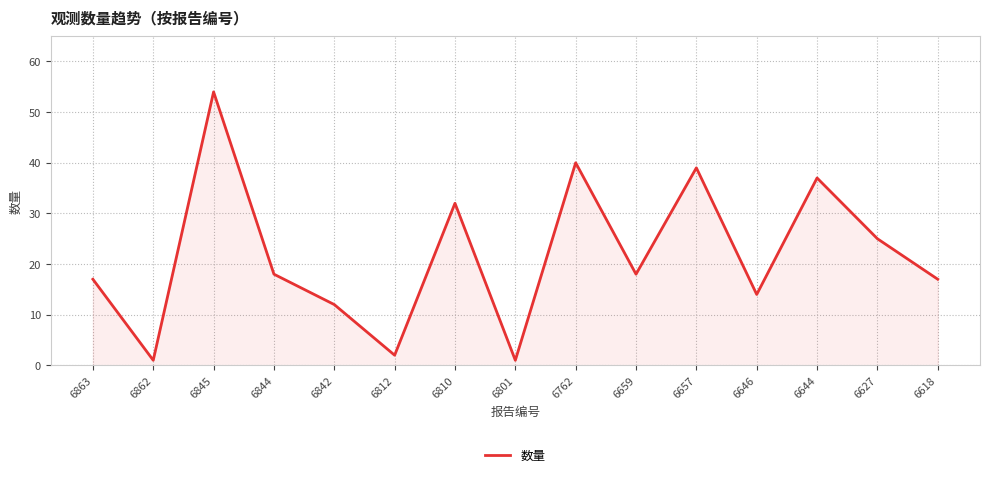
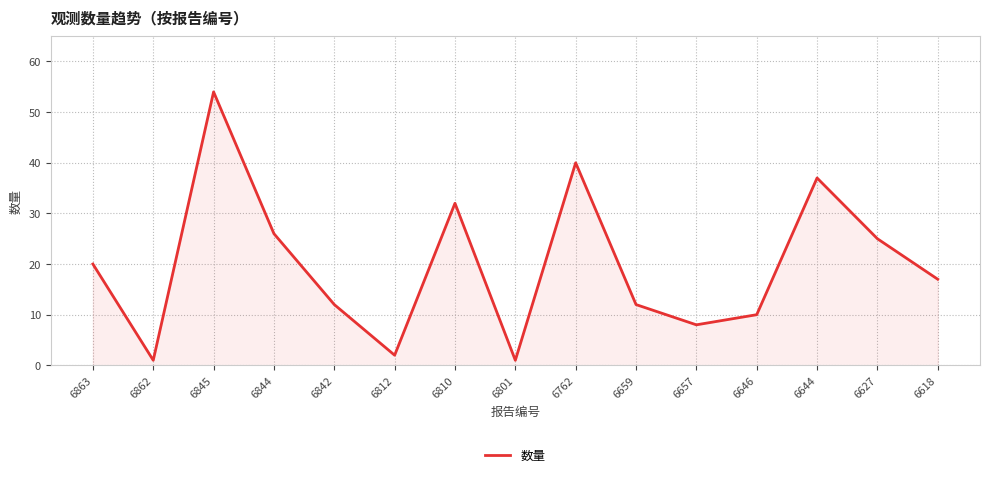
6863: 17 -> 20
6844: 18 -> 26
6659: 18 -> 12
6657: 39 -> 8
6646: 14 -> 10
